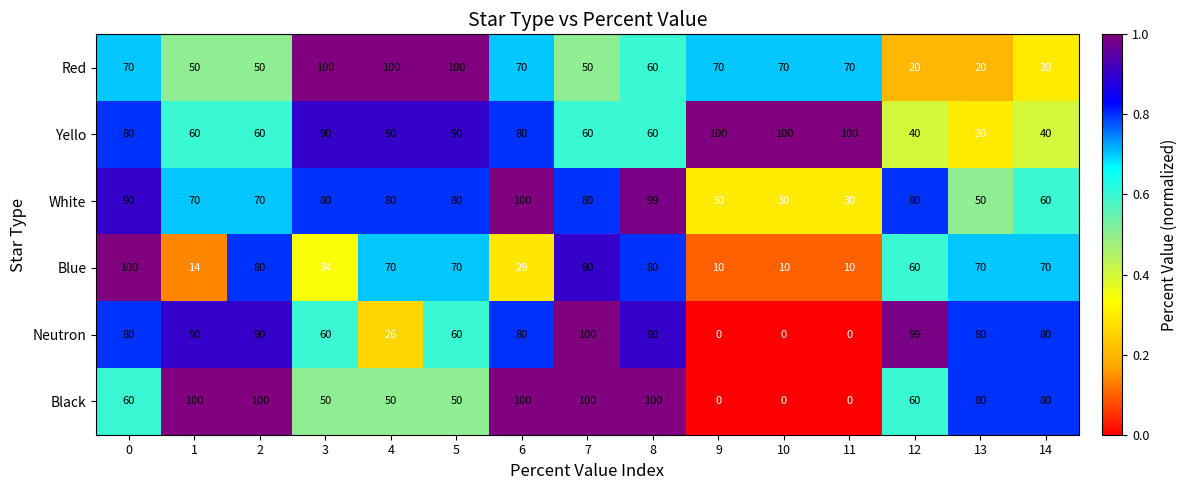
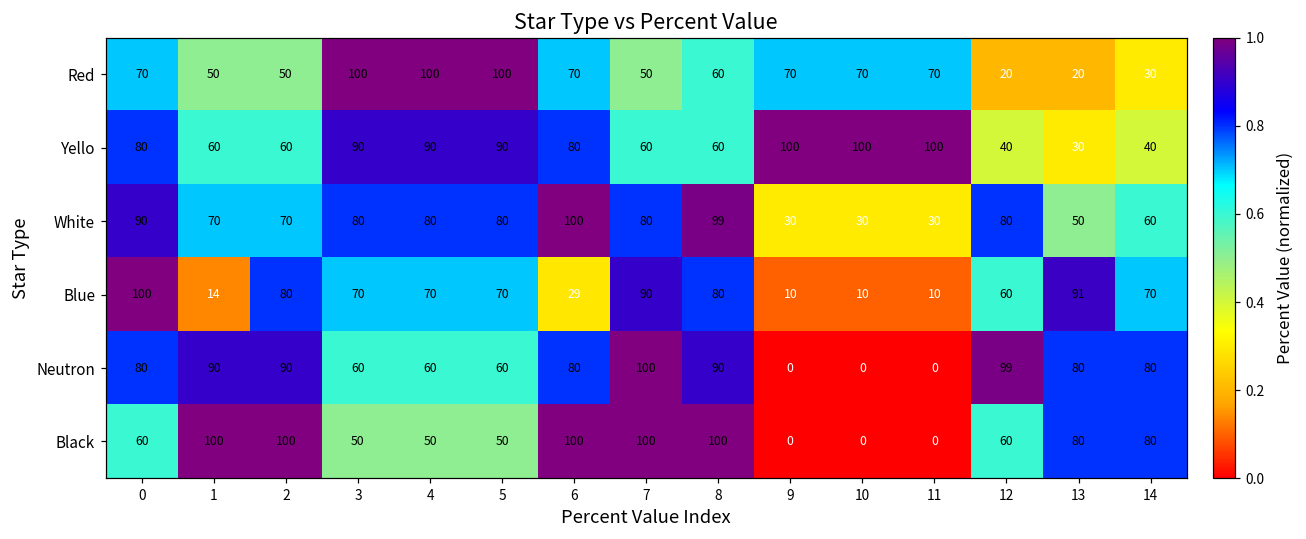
Blue, 3: 34 -> 70
Blue, 13: 70 -> 91
Neutron, 4: 26 -> 60
